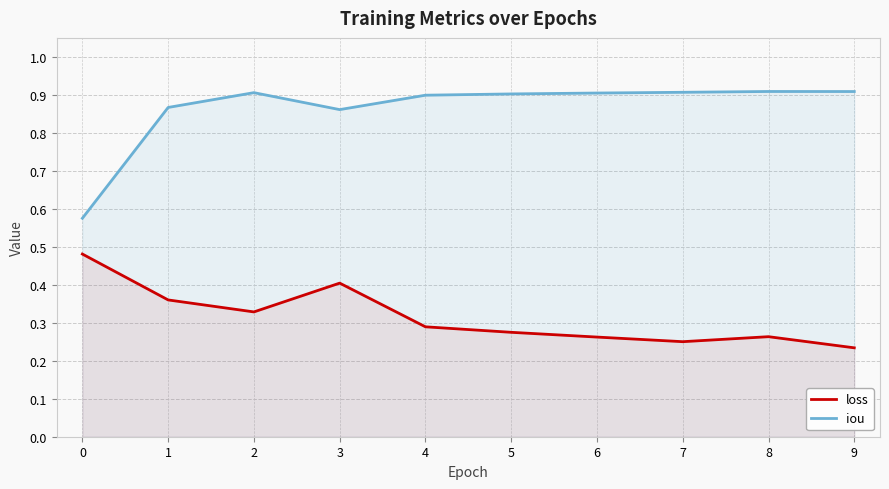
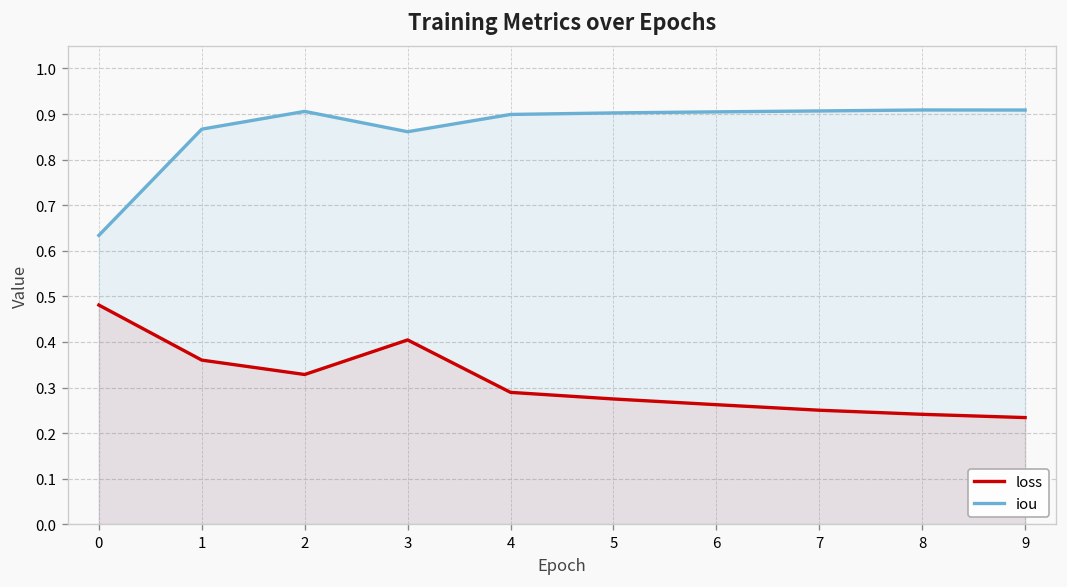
iou, 0: 0.58 -> 0.63
loss, 8: 0.26 -> 0.24
